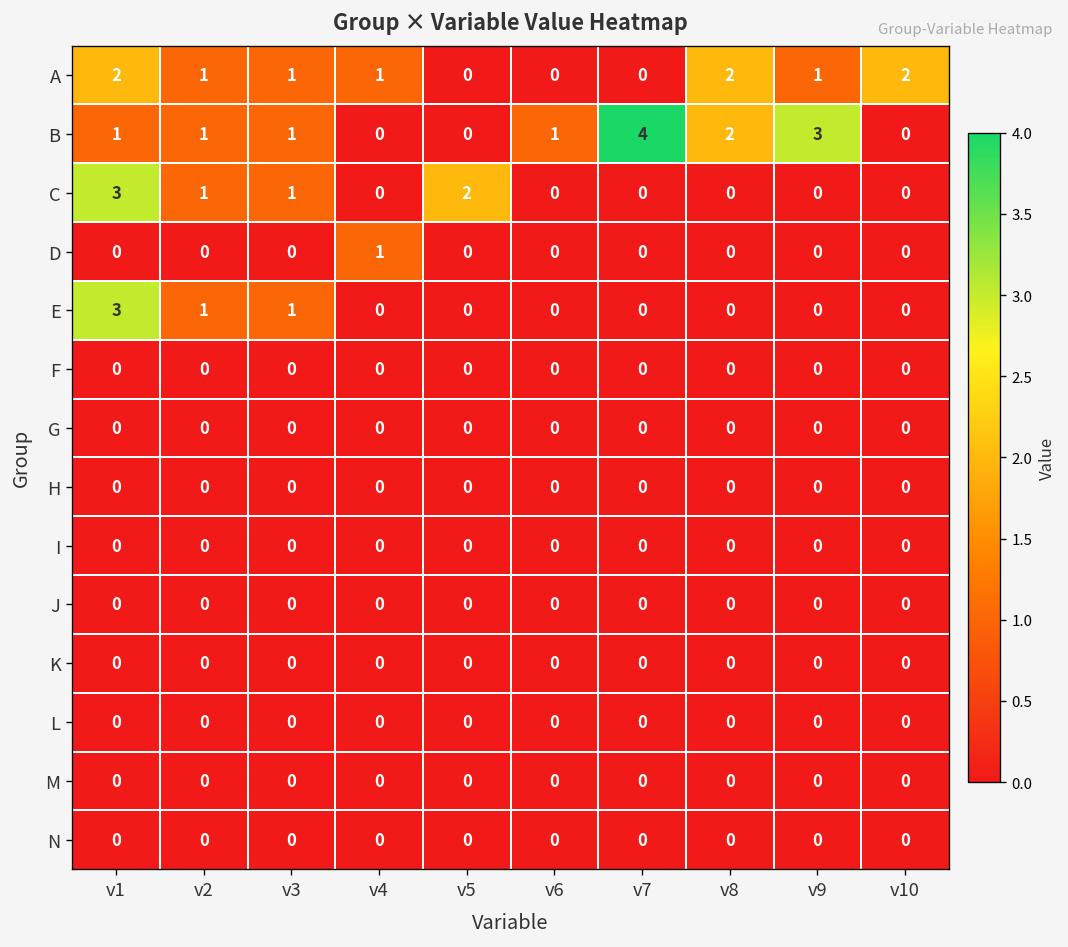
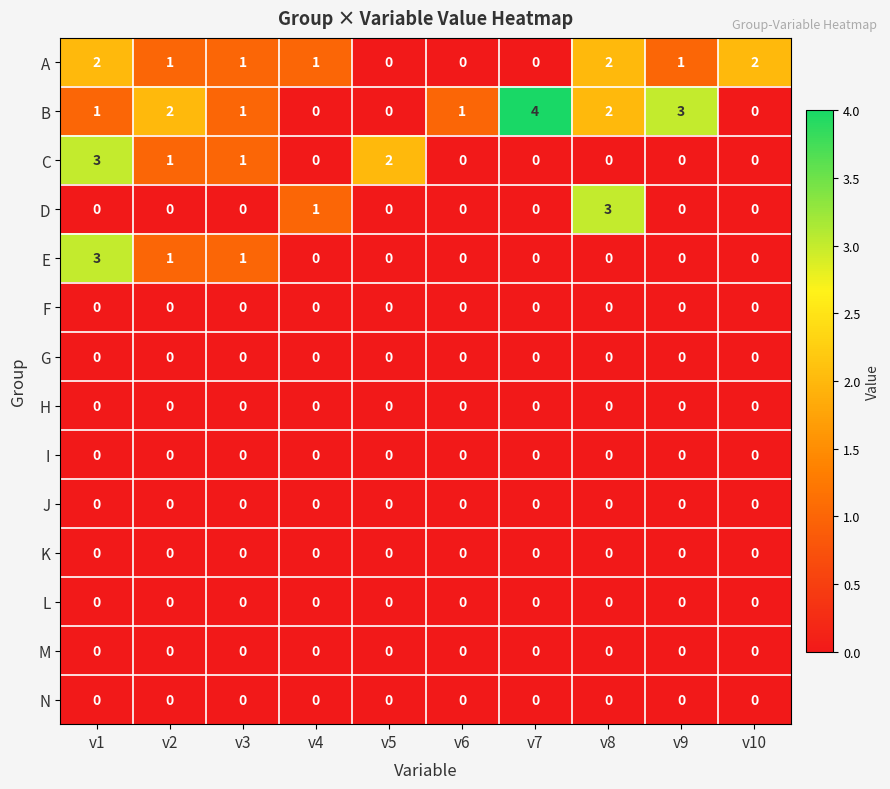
B, v2: 1 -> 2
D, v8: 0 -> 3
